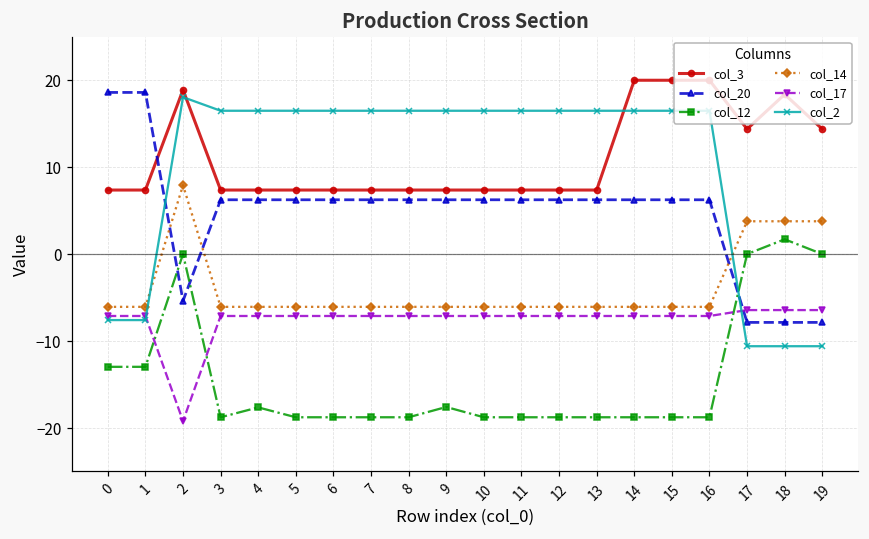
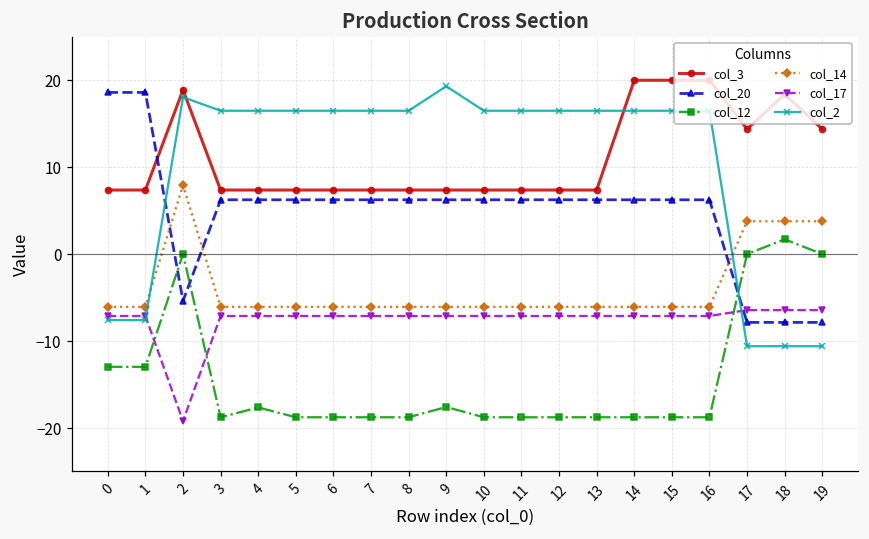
col_2, 9: 16 -> 19
